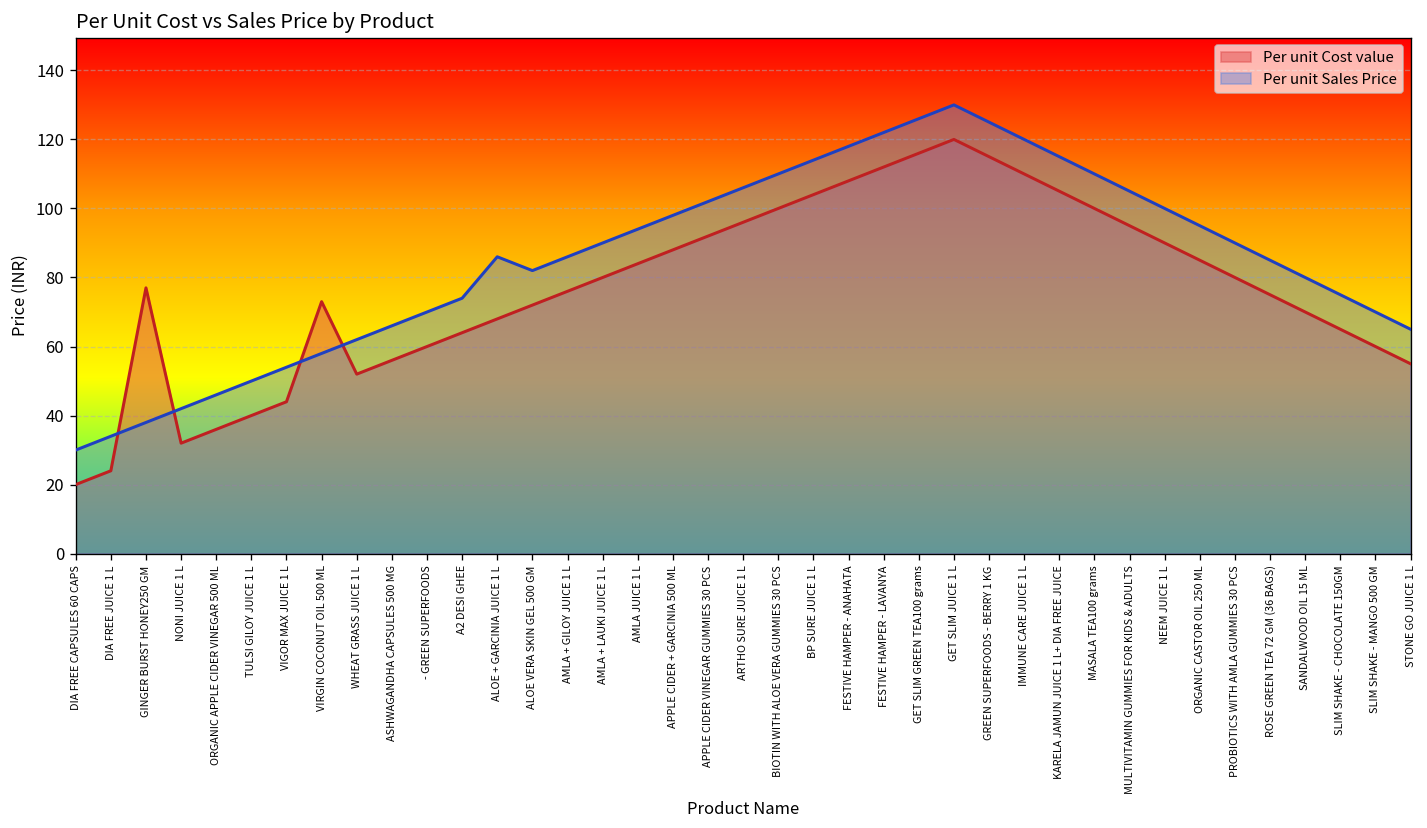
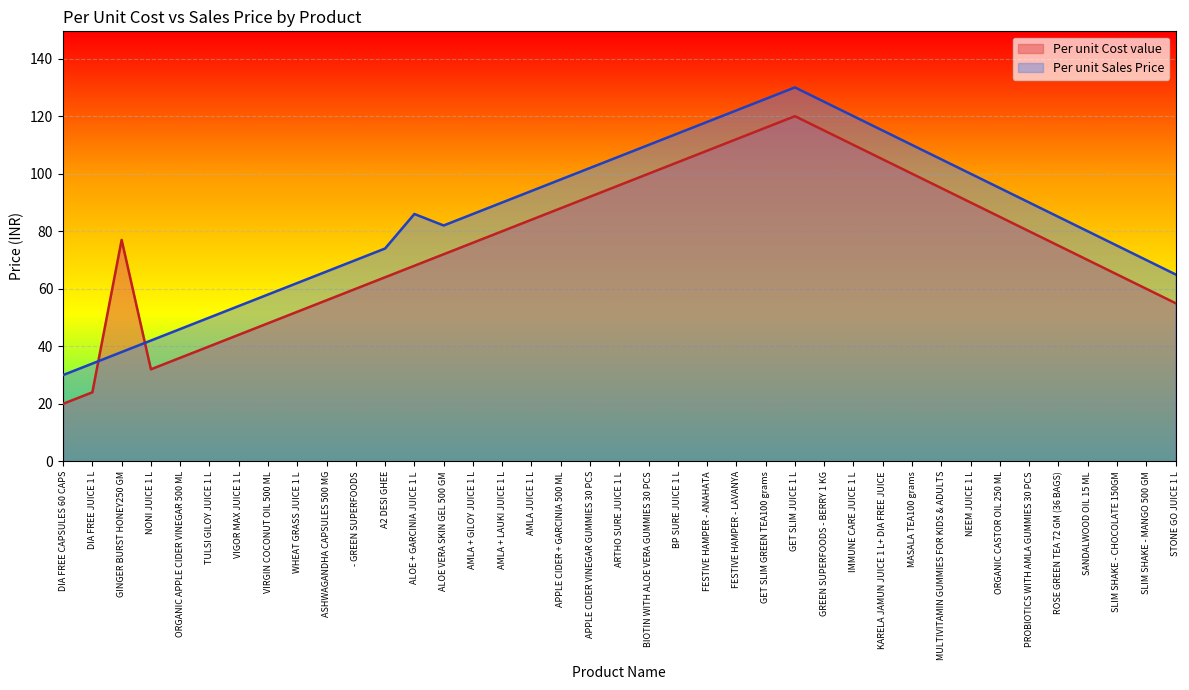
Per unit Cost value, VIRGIN COCONUT OIL 500 ML: 73 -> 48
